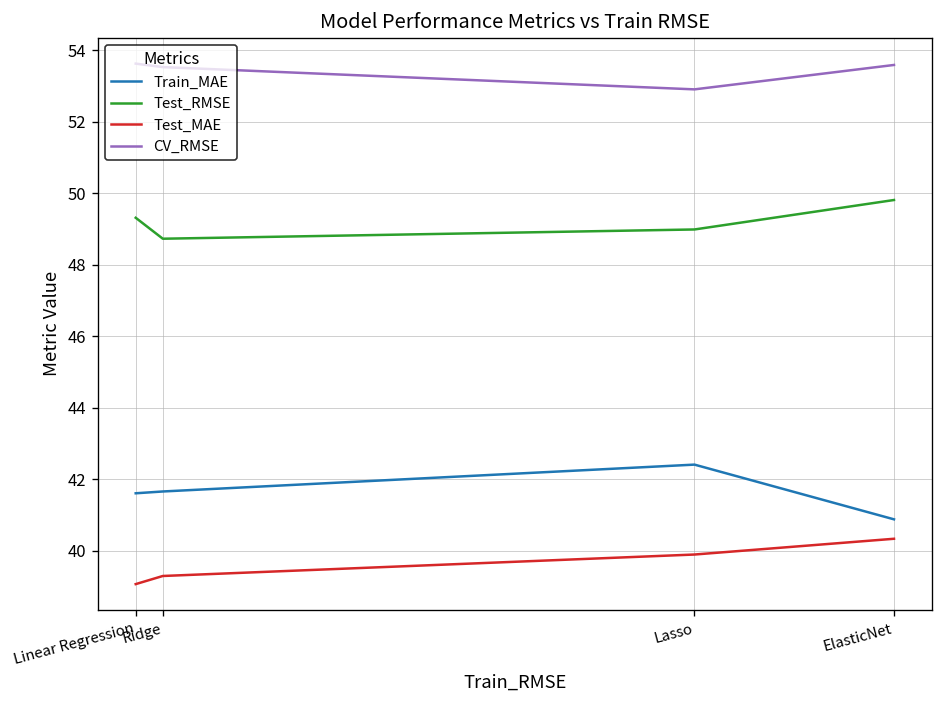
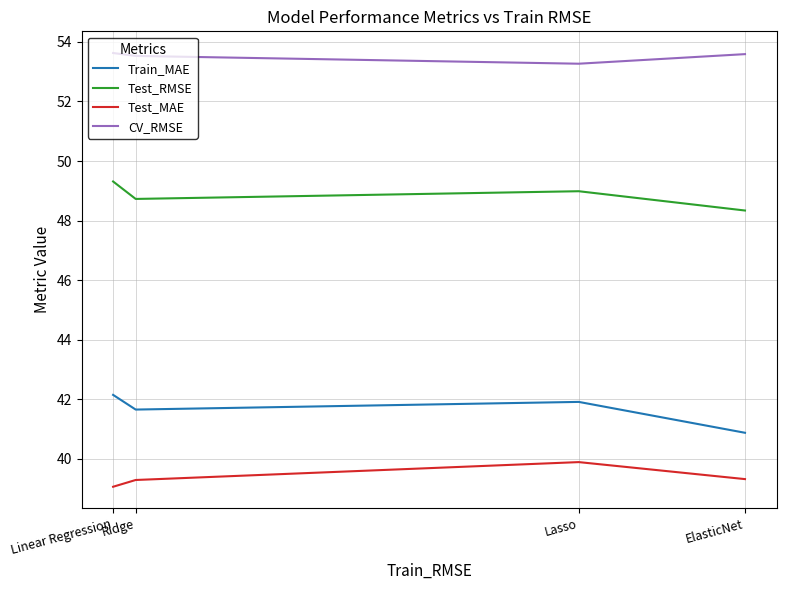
Train_MAE, Linear Regression: 41.6 -> 42.2
Train_MAE, Lasso: 42.4 -> 41.9
CV_RMSE, Lasso: 52.9 -> 53.3
Test_RMSE, ElasticNet: 49.8 -> 48.3
Test_MAE, ElasticNet: 40.3 -> 39.3
